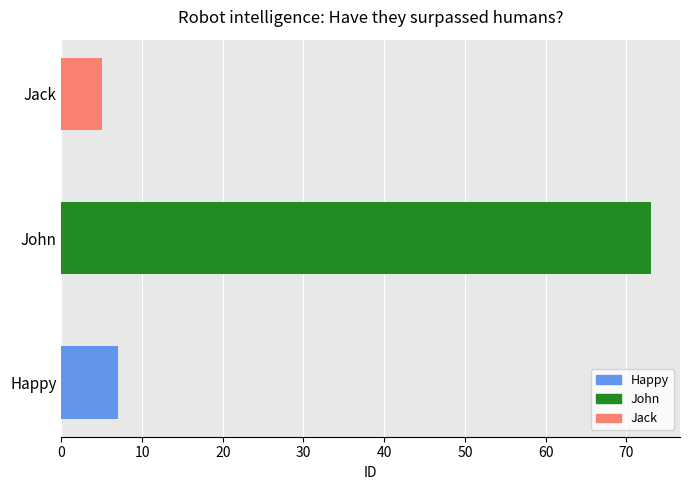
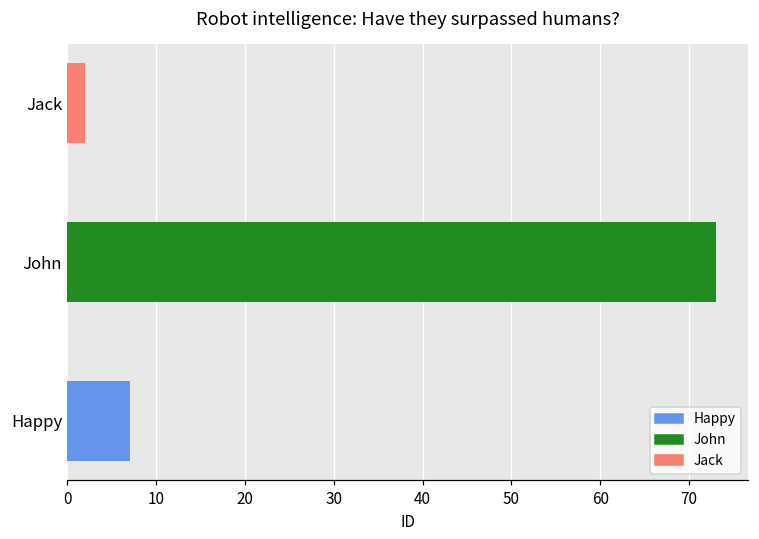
Jack: 5 -> 2
